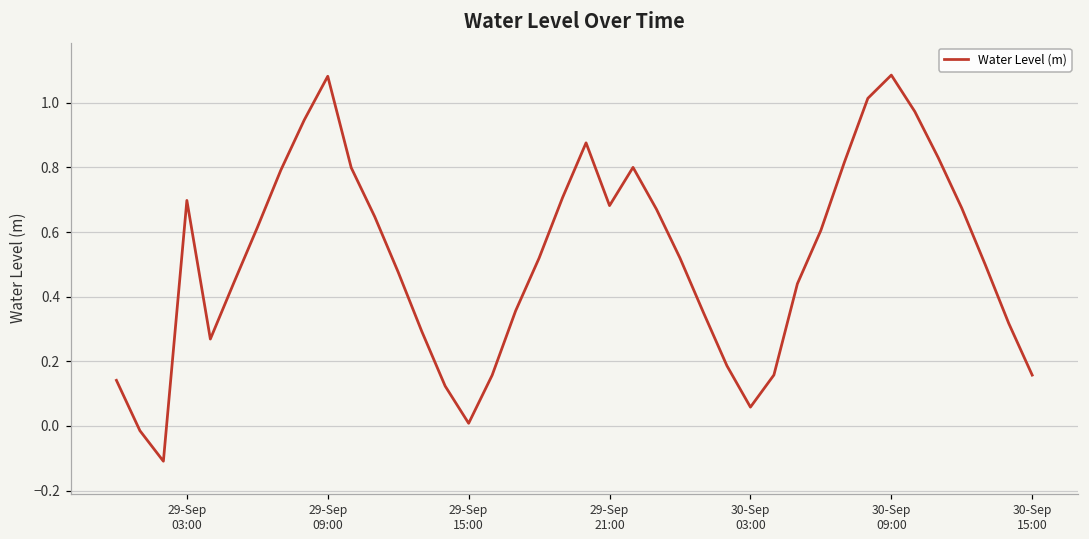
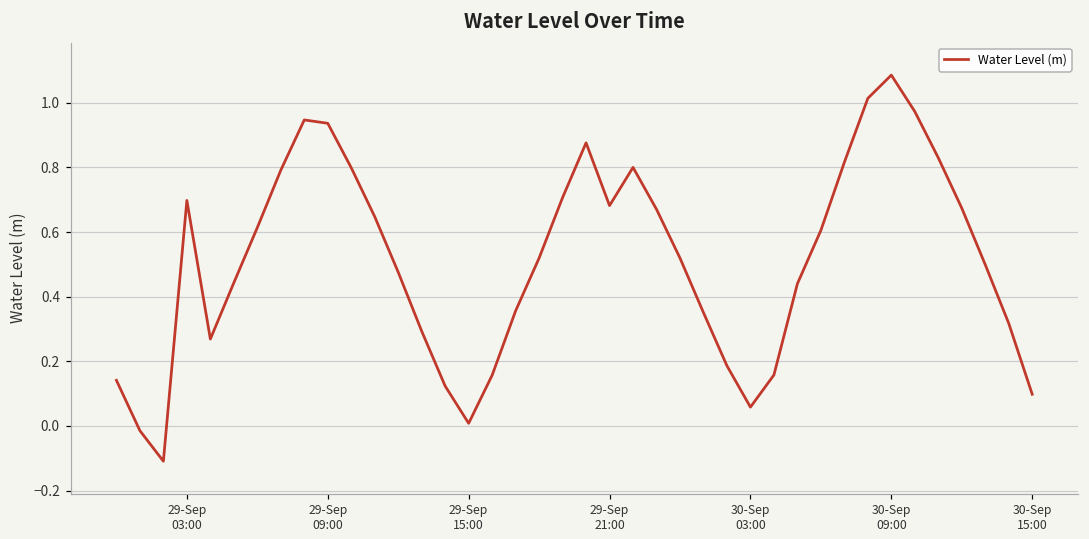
29-Sep 09:00: 1.08 -> 0.94
30-Sep 15:00: 0.16 -> 0.10
